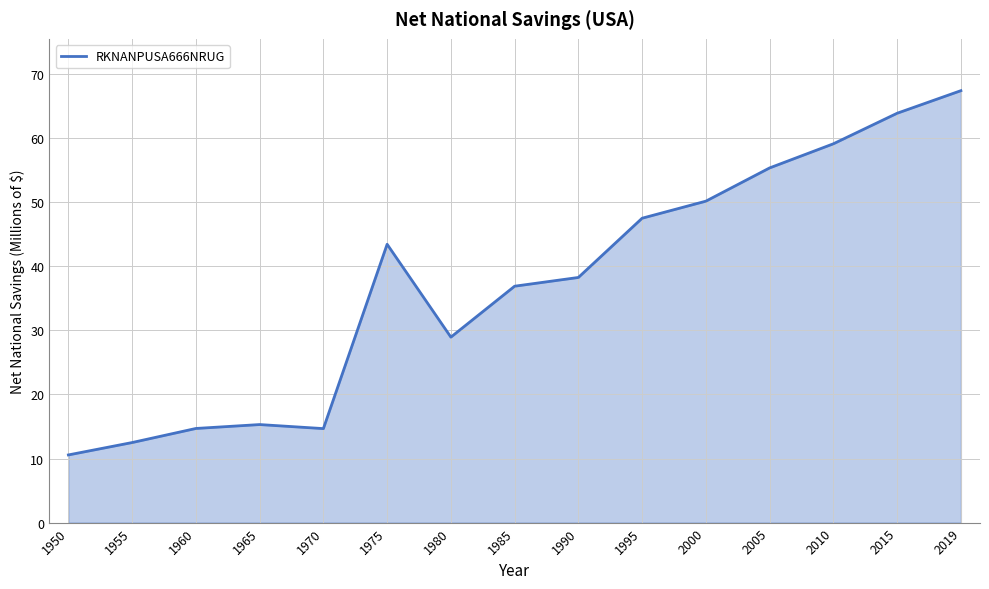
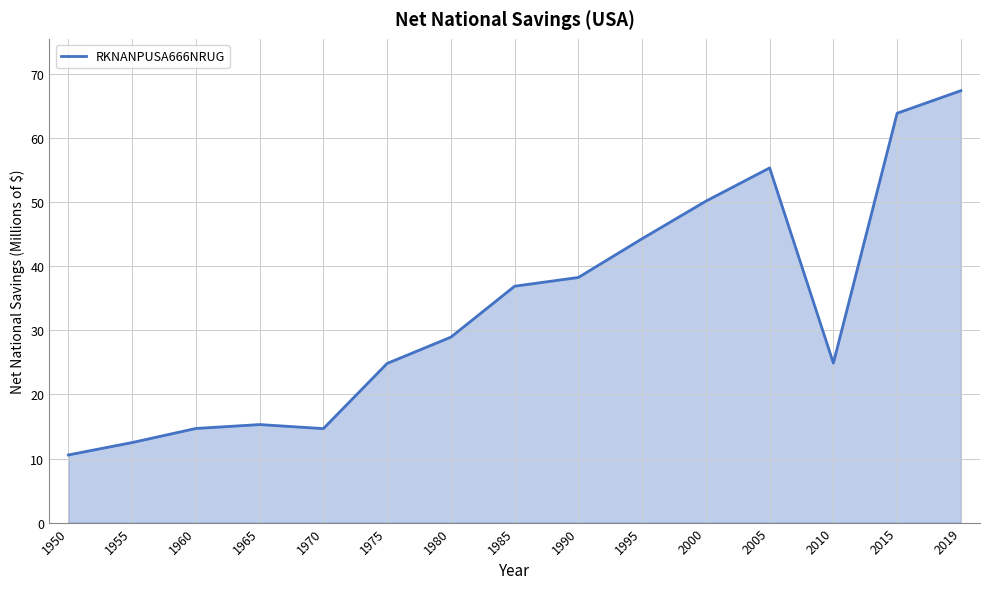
1975: 43 -> 25
1995: 48 -> 44
2010: 59 -> 25
